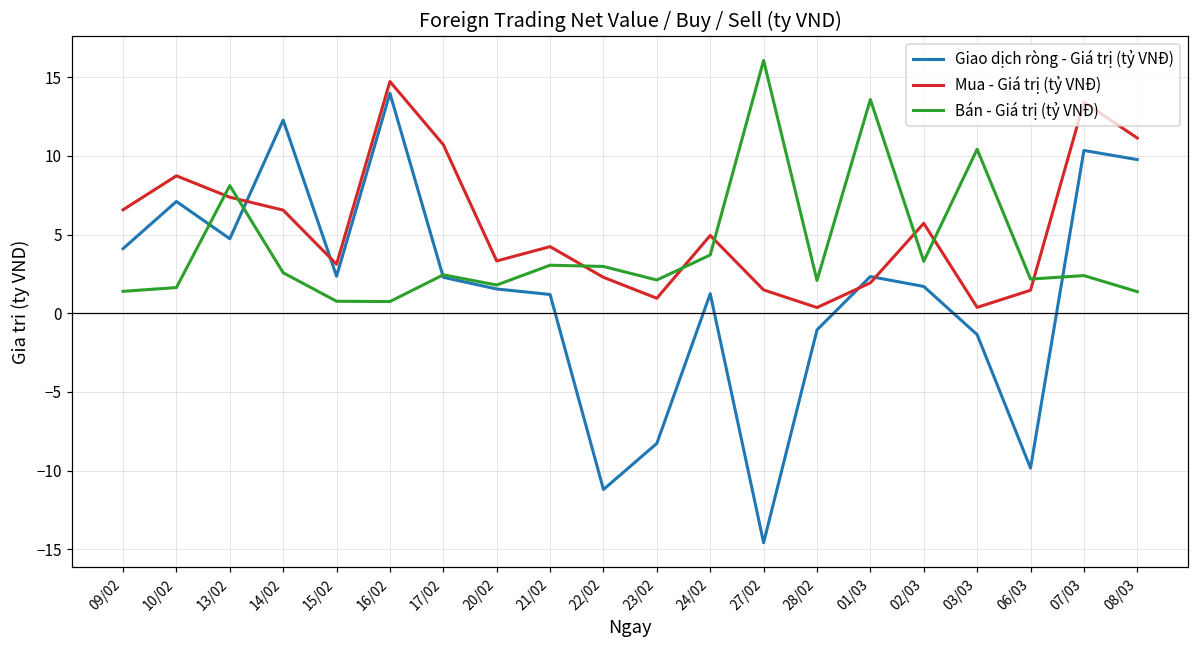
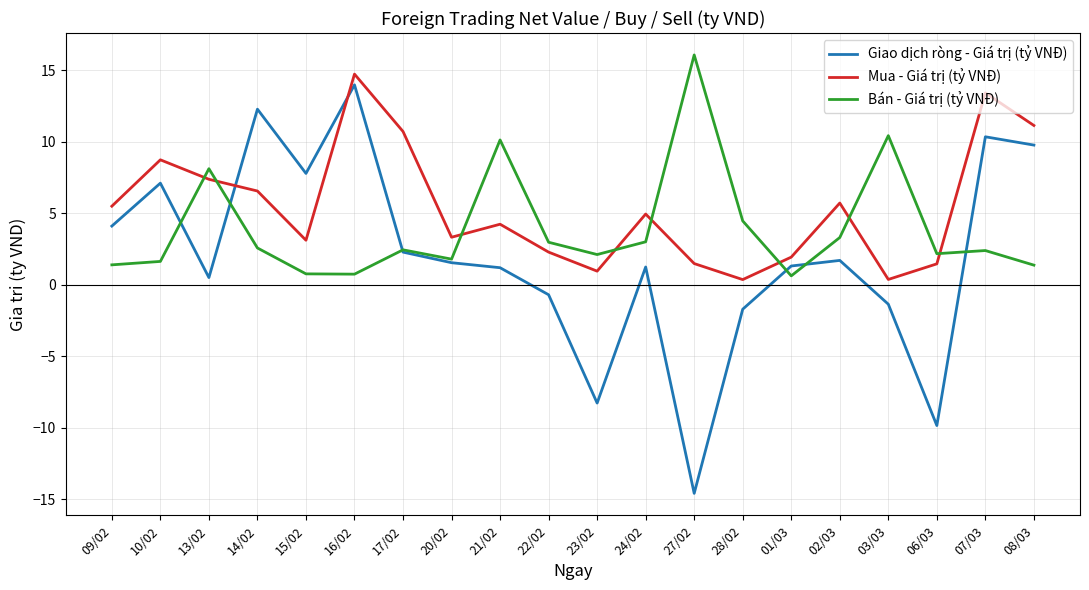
Mua - Giá trị (tỷ VNĐ), 09/02: 6.6 -> 5.5
Giao dịch ròng - Giá trị (tỷ VNĐ), 13/02: 4.7 -> 0.5
Giao dịch ròng - Giá trị (tỷ VNĐ), 15/02: 2.4 -> 7.8
Bán - Giá trị (tỷ VNĐ), 21/02: 3.1 -> 10.1
Giao dịch ròng - Giá trị (tỷ VNĐ), 22/02: -11.2 -> -0.7
Bán - Giá trị (tỷ VNĐ), 24/02: 3.7 -> 3.0
Giao dịch ròng - Giá trị (tỷ VNĐ), 28/02: -1.1 -> -1.7
Bán - Giá trị (tỷ VNĐ), 28/02: 2.1 -> 4.5
Giao dịch ròng - Giá trị (tỷ VNĐ), 01/03: 2.3 -> 1.3
Bán - Giá trị (tỷ VNĐ), 01/03: 13.6 -> 0.6
